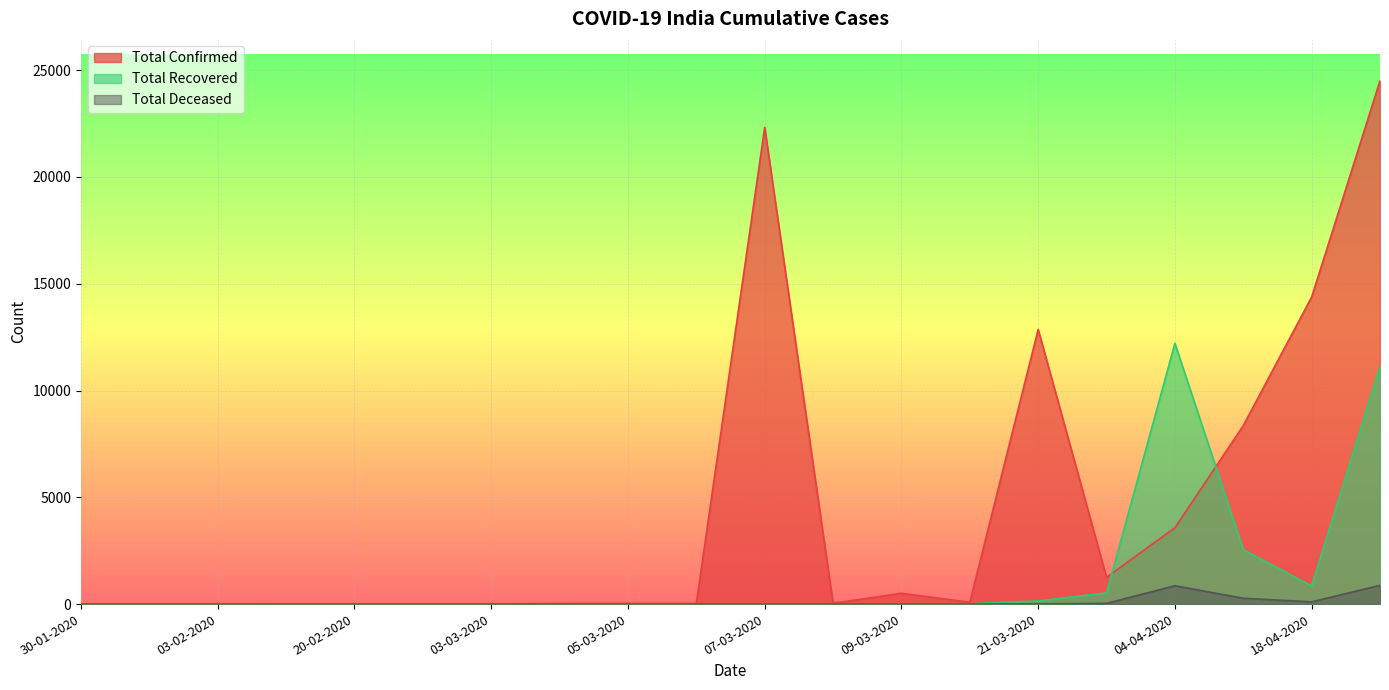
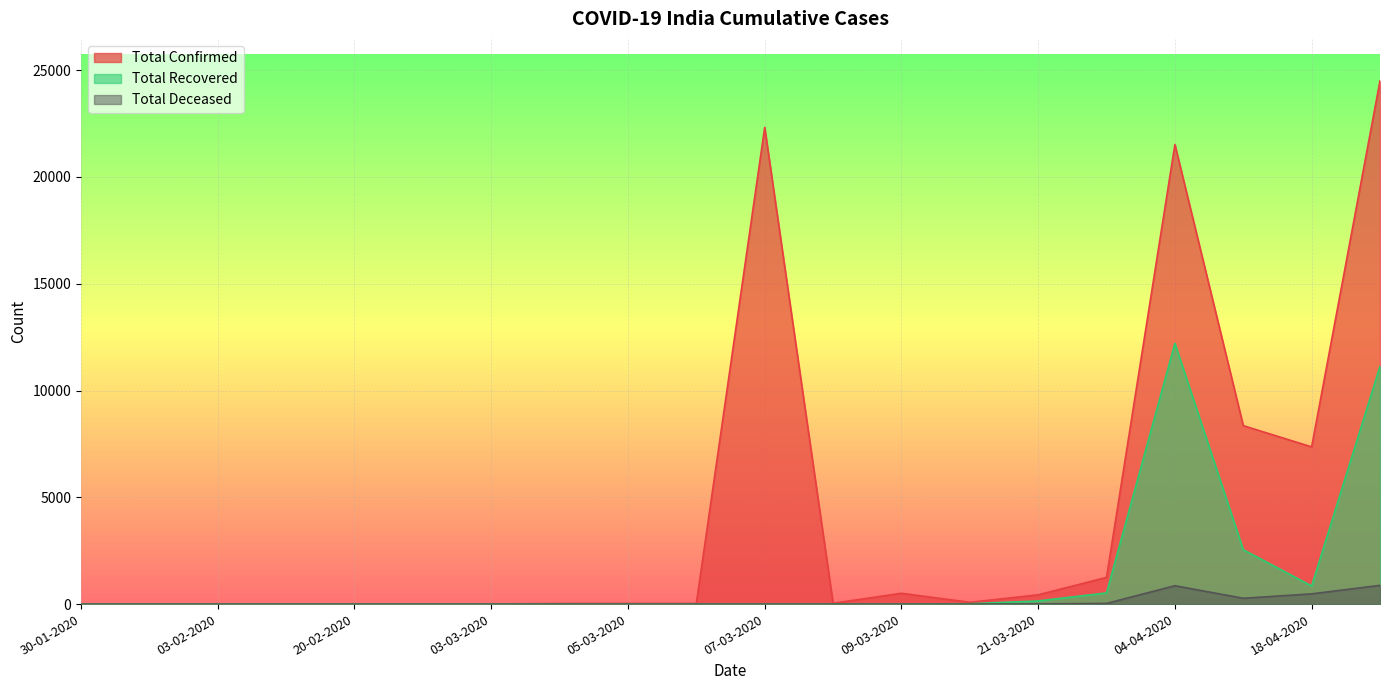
Total Confirmed, 21-03-2020: 12900 -> 400
Total Confirmed, 04-04-2020: 3600 -> 21500
Total Confirmed, 18-04-2020: 14400 -> 7400
Total Deceased, 18-04-2020: 100 -> 500
